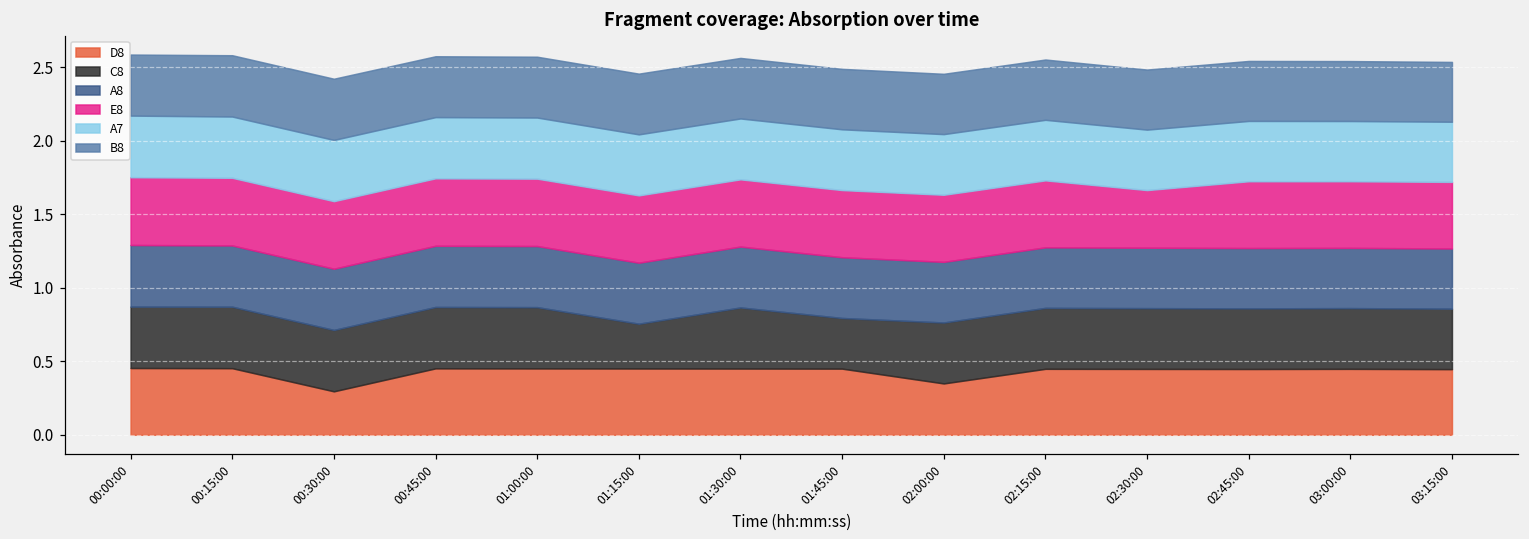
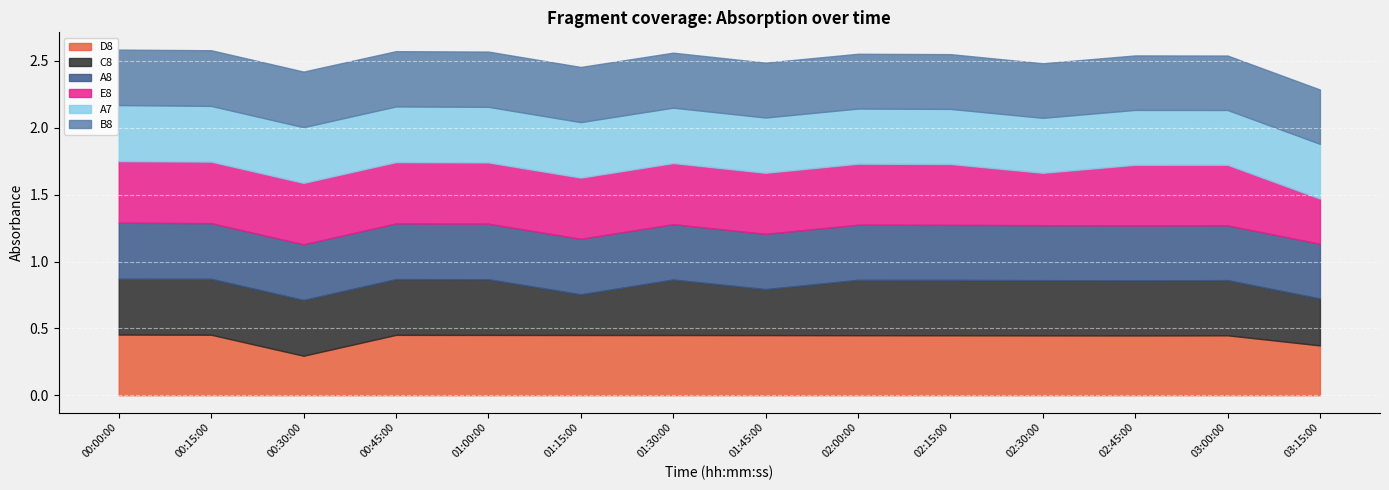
D8, 02:00:00: 0.35 -> 0.45
D8, 03:15:00: 0.45 -> 0.37
C8, 03:15:00: 0.41 -> 0.35
E8, 03:15:00: 0.45 -> 0.34
